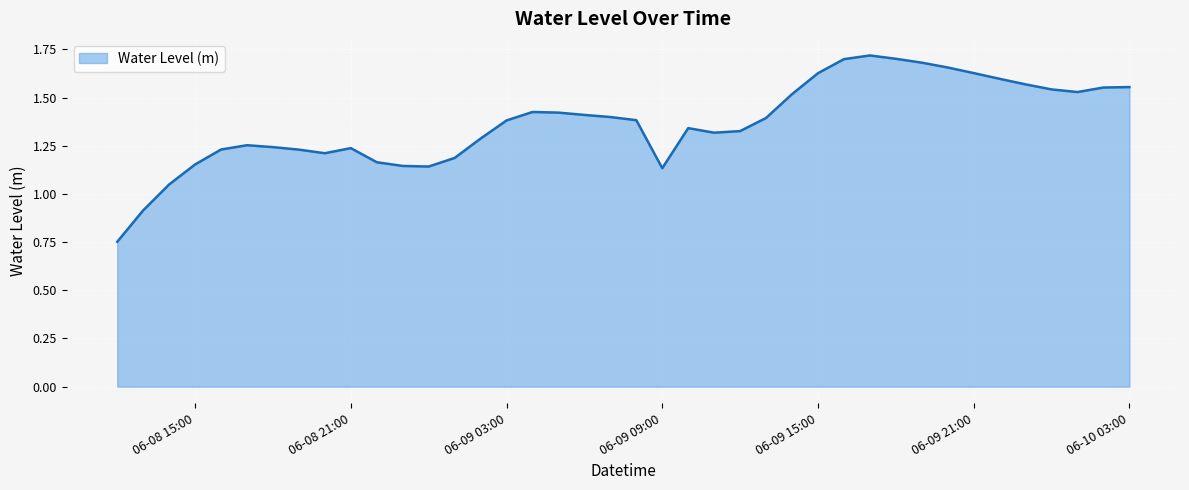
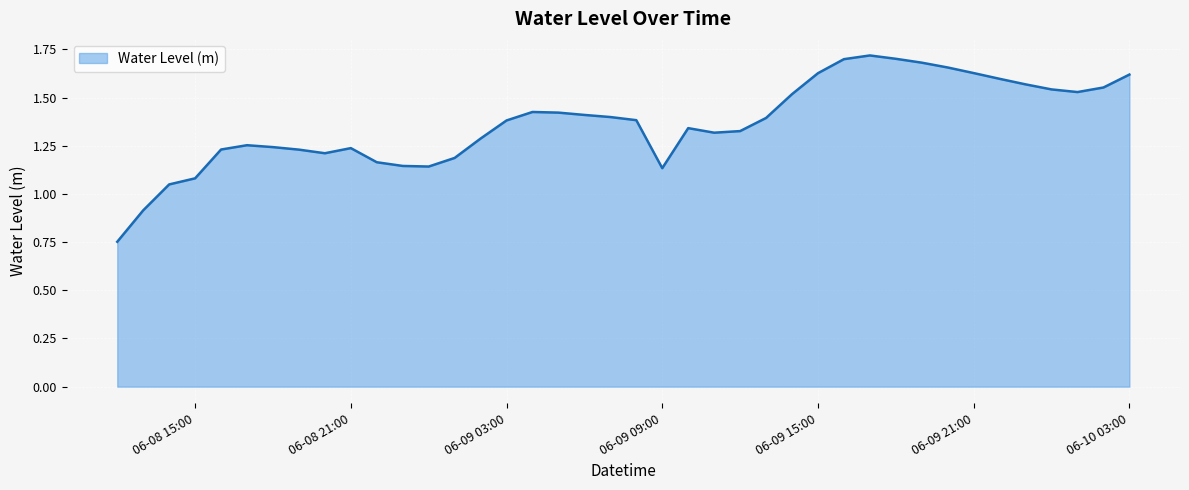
06-08 15:00: 1.15 -> 1.08
06-10 03:00: 1.55 -> 1.62
